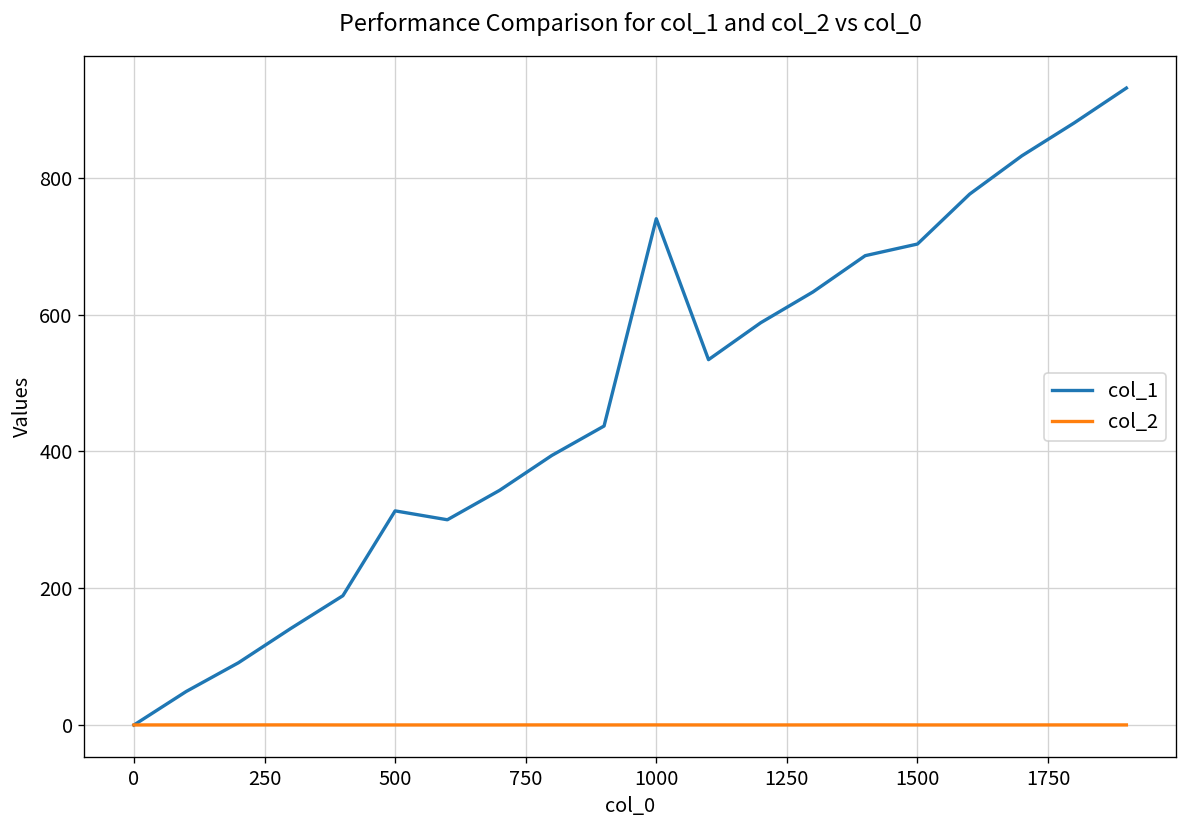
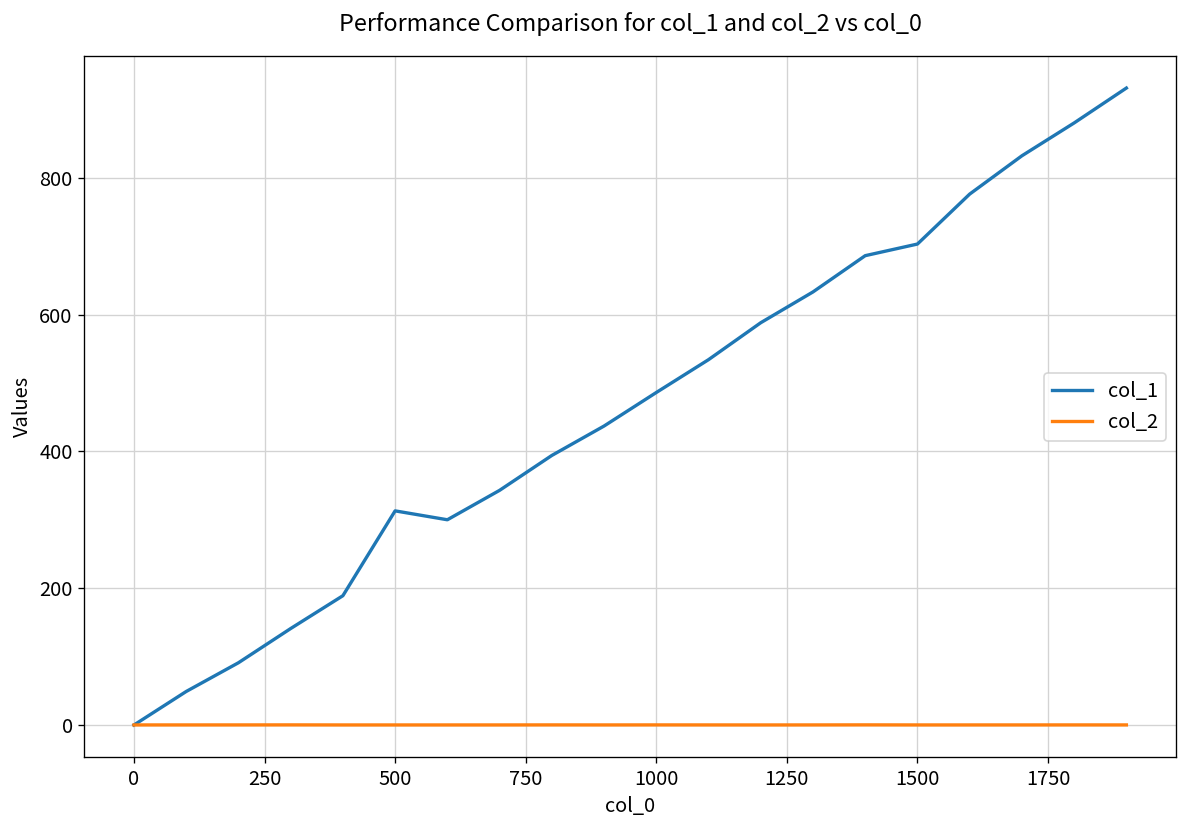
col_1, 1000: 740 -> 490
